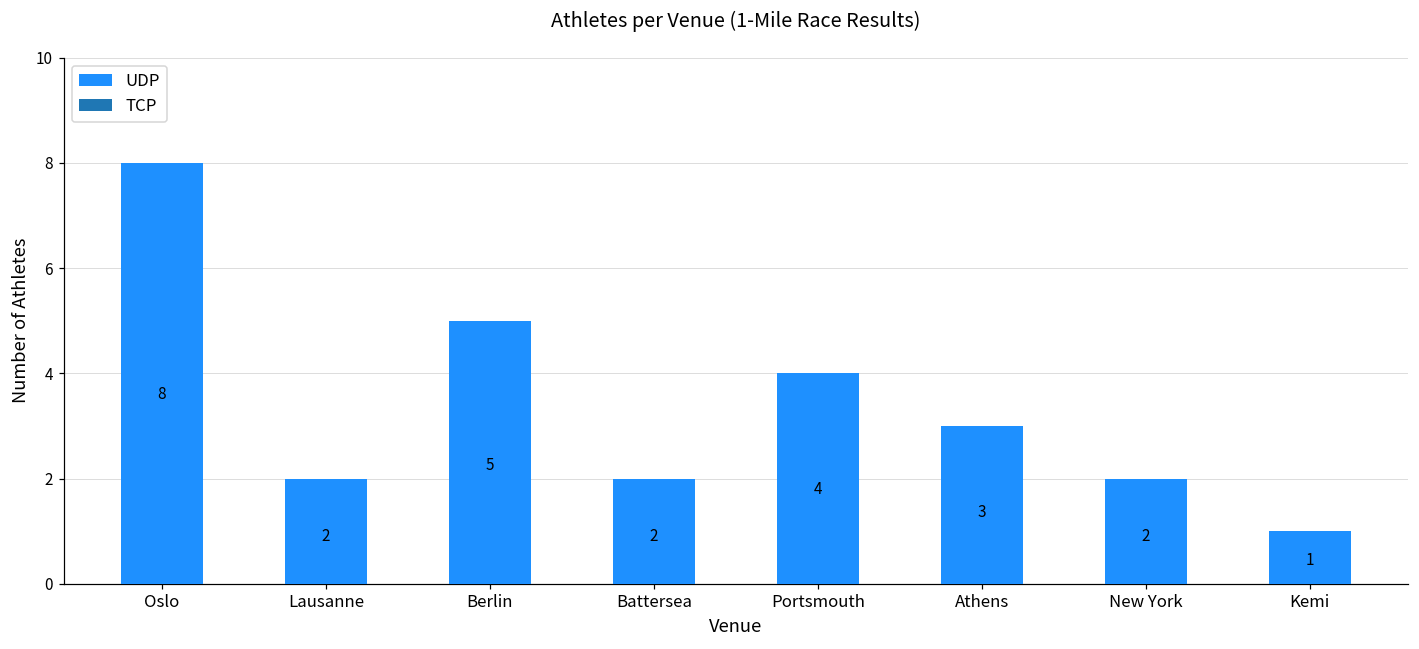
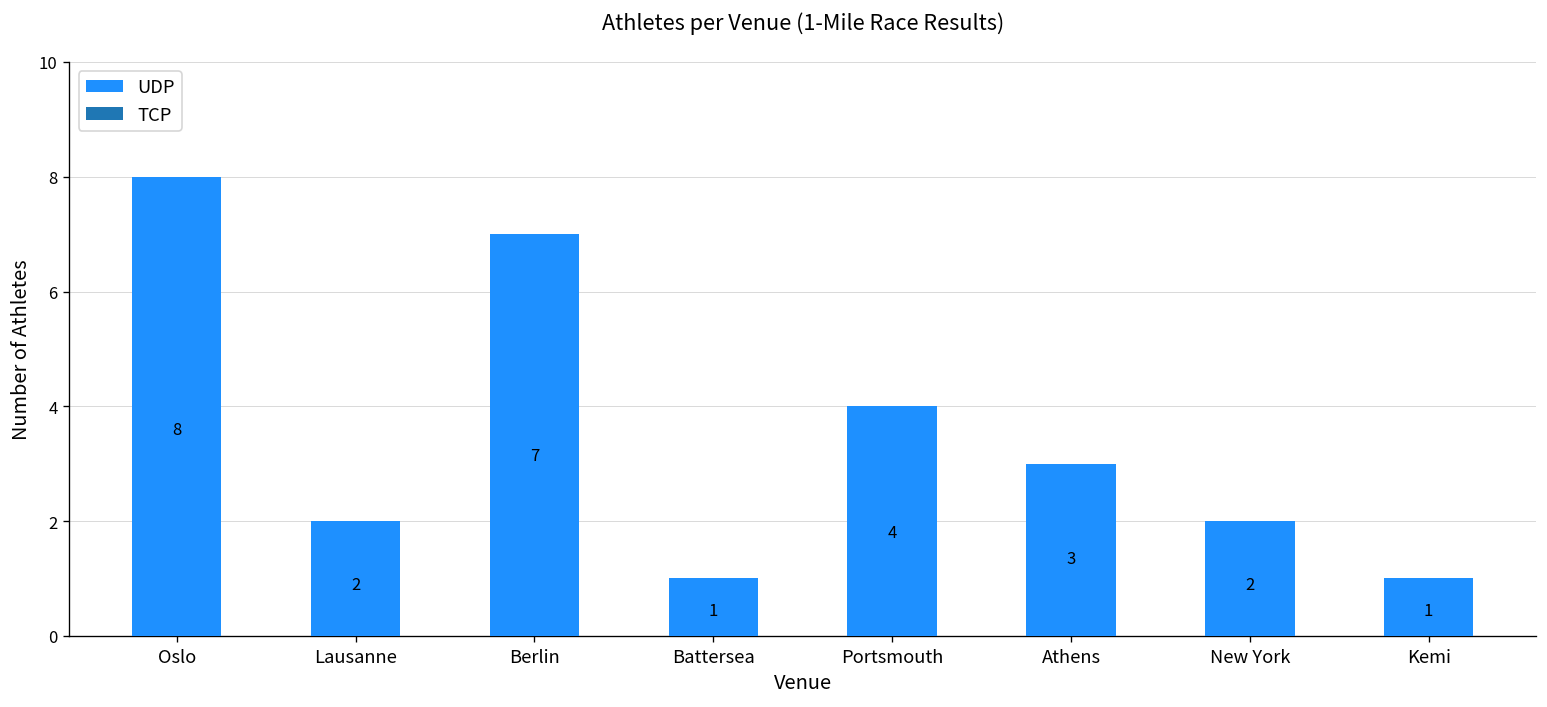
Berlin: 5 -> 7
Battersea: 2 -> 1
